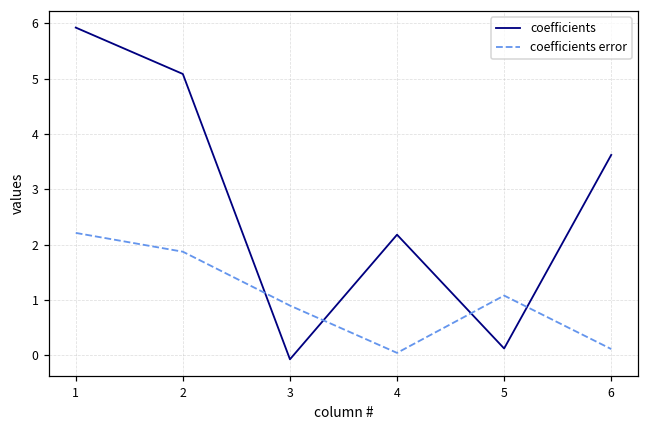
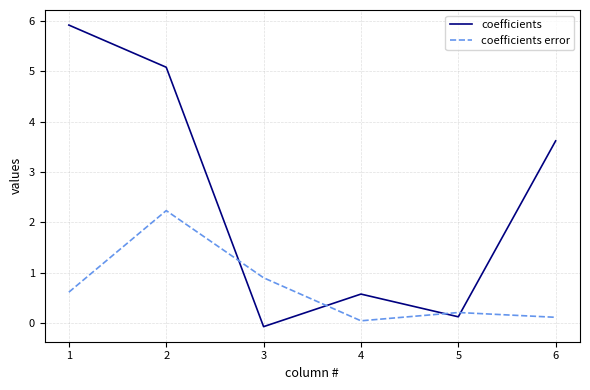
coefficients error, 1: 2.2 -> 0.6
coefficients error, 2: 1.9 -> 2.2
coefficients, 4: 2.2 -> 0.6
coefficients error, 5: 1.1 -> 0.2
